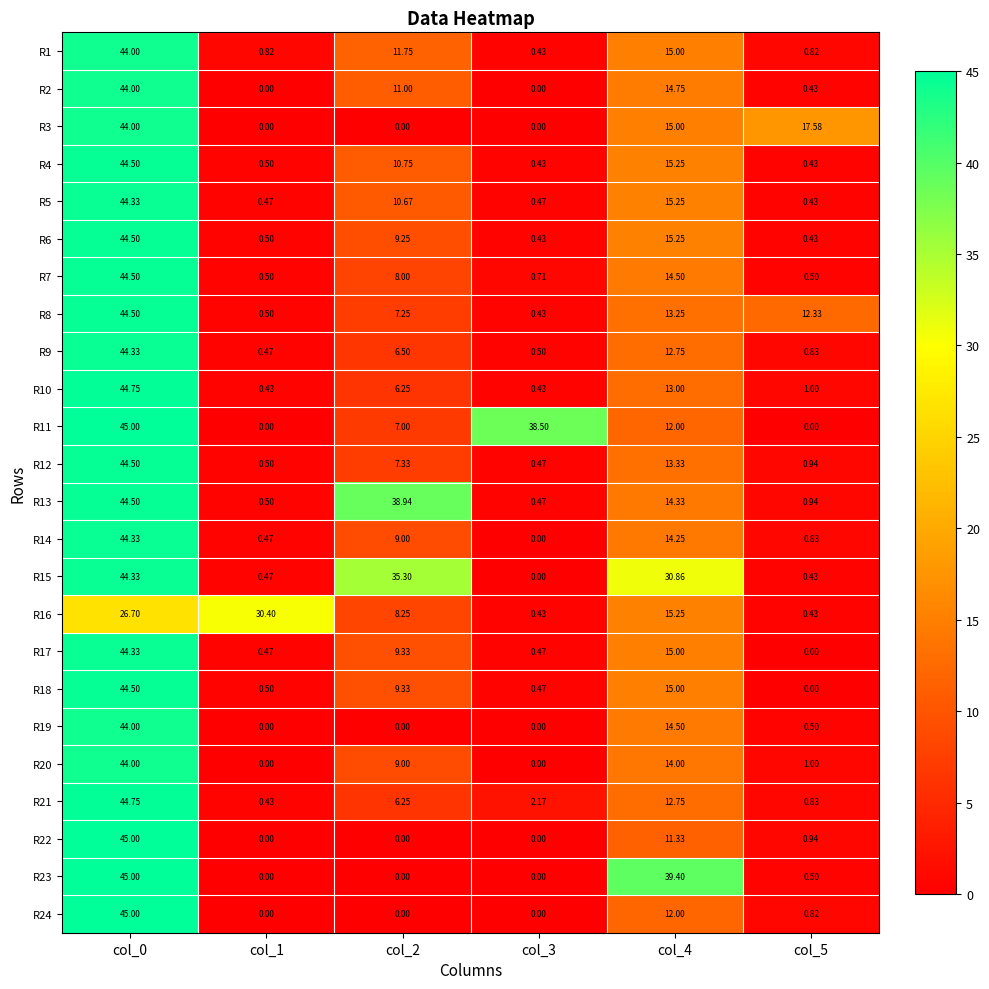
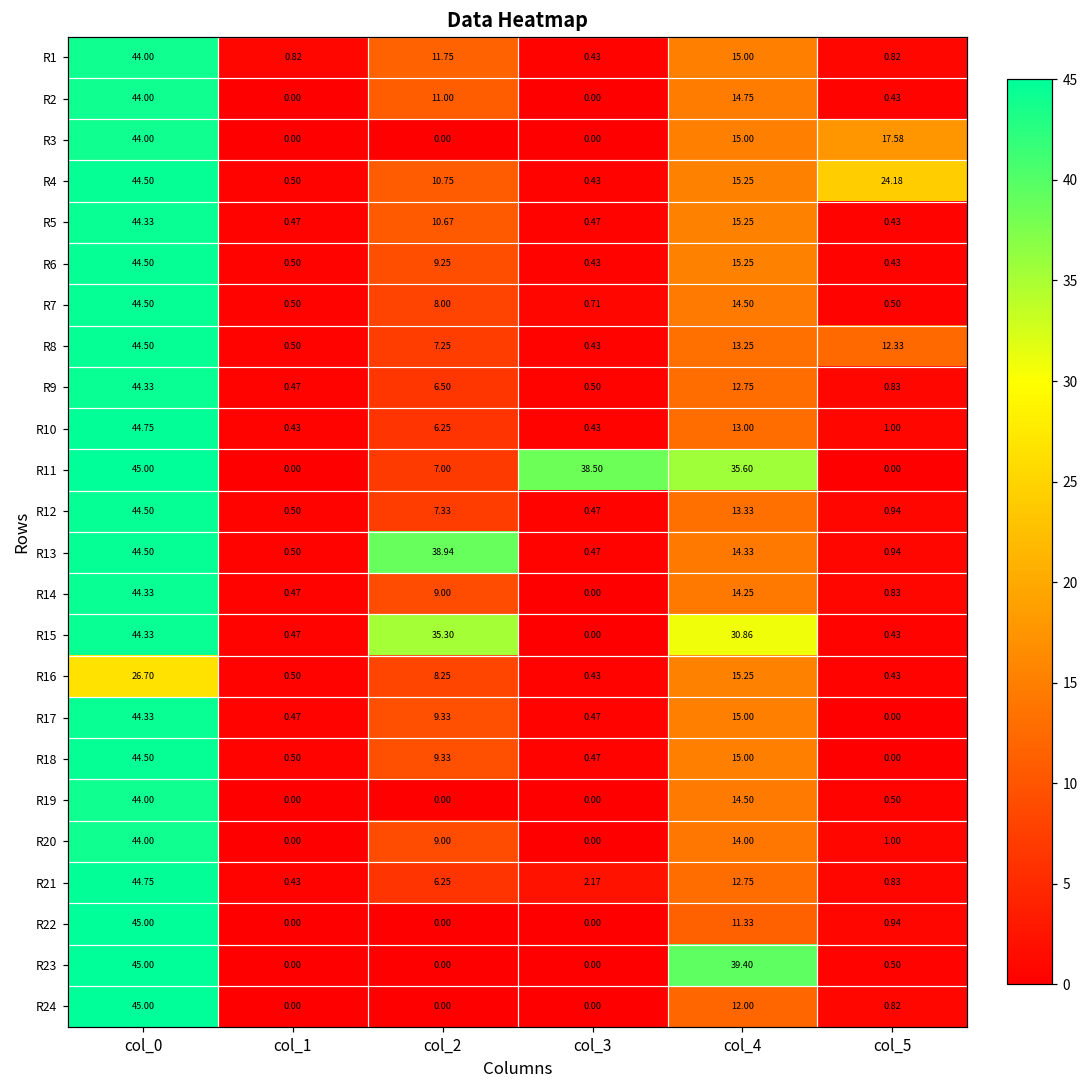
R4, col_5: 0.43 -> 24.18
R11, col_4: 12.00 -> 35.60
R16, col_1: 30.40 -> 0.50
